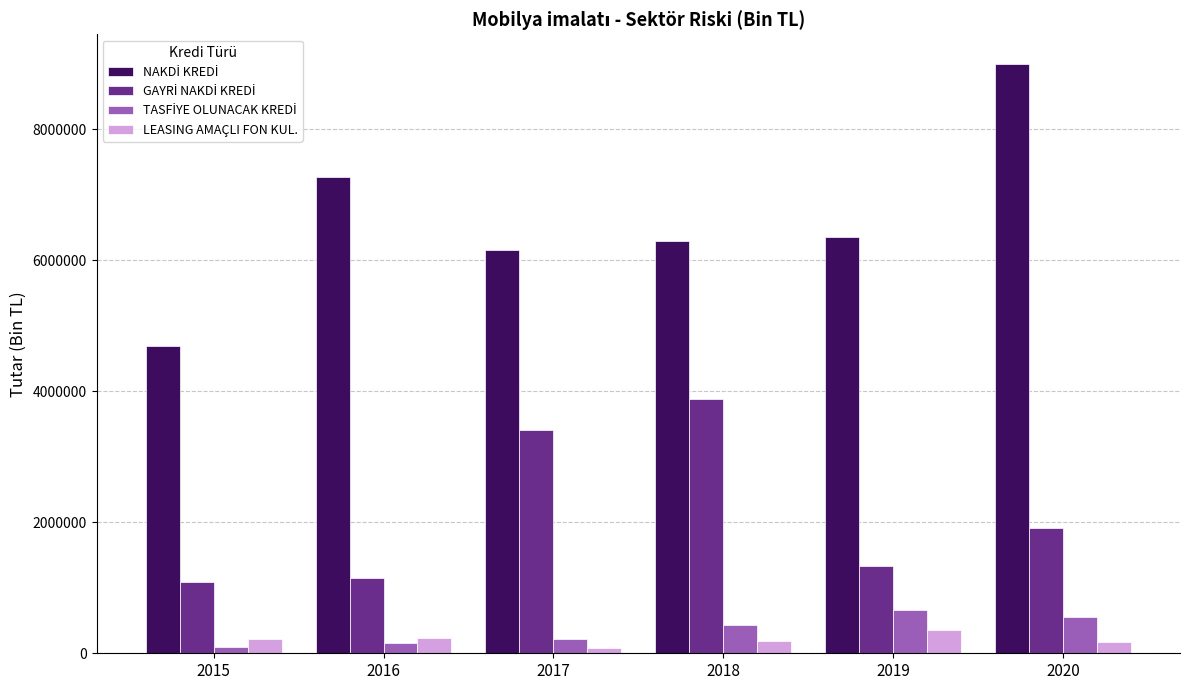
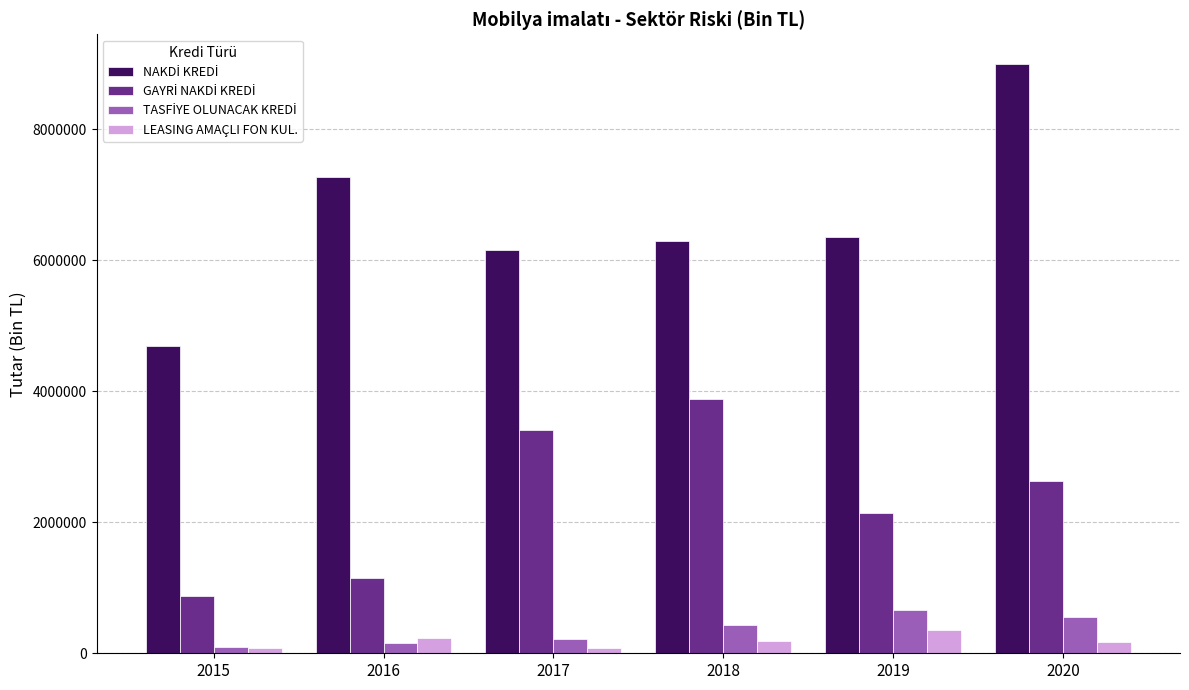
GAYRİ NAKDİ KREDİ, 2015: 1100000 -> 900000
LEASING AMAÇLI FON KUL., 2015: 200000 -> 100000
GAYRİ NAKDİ KREDİ, 2019: 1300000 -> 2100000
GAYRİ NAKDİ KREDİ, 2020: 1900000 -> 2600000
